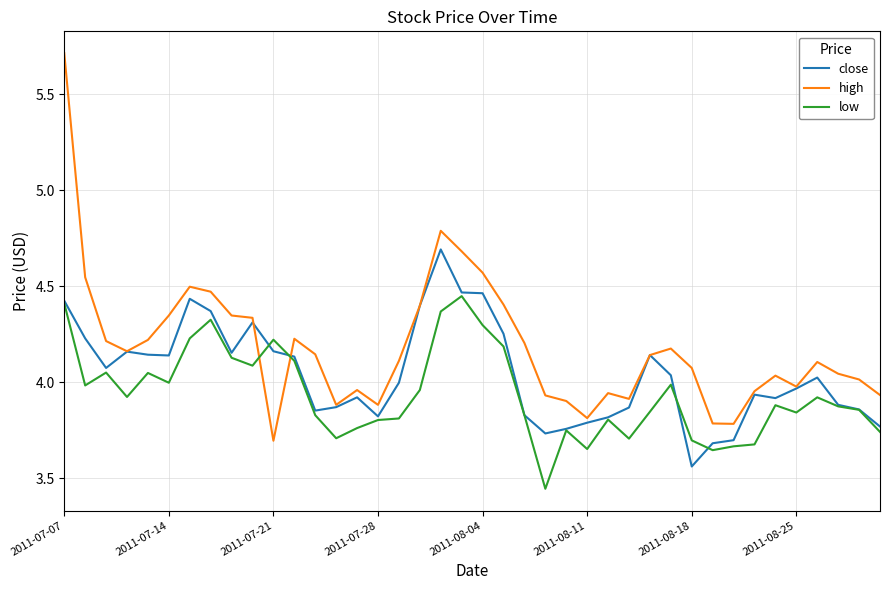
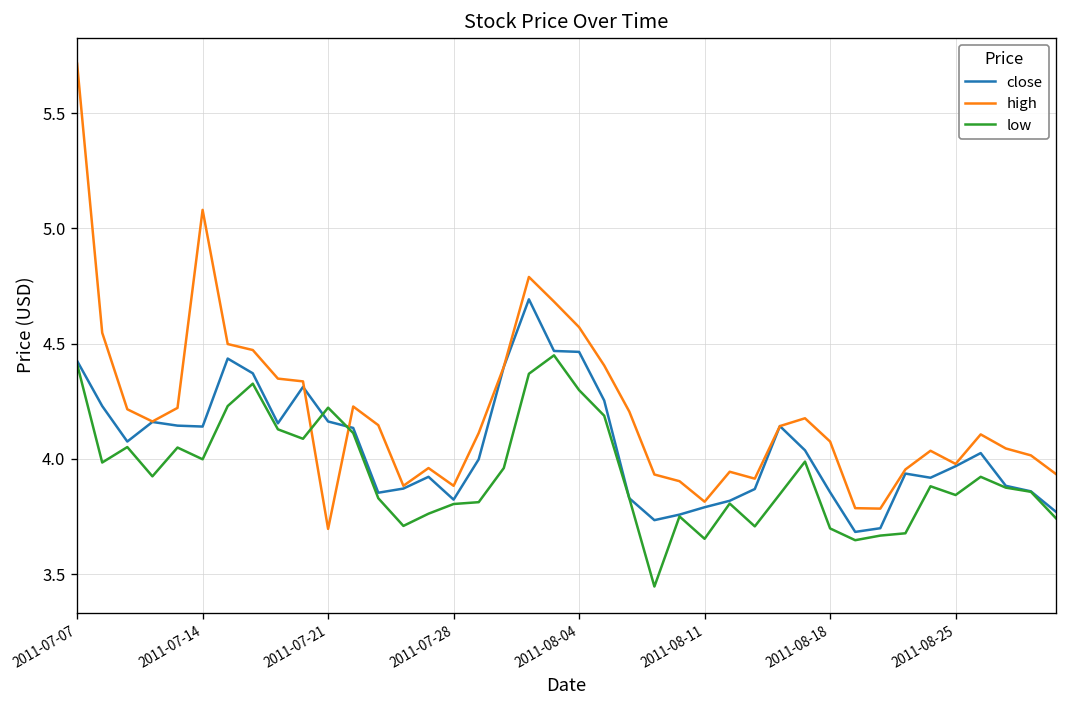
high, 2011-07-14: 4.35 -> 5.08
close, 2011-08-18: 3.56 -> 3.86
